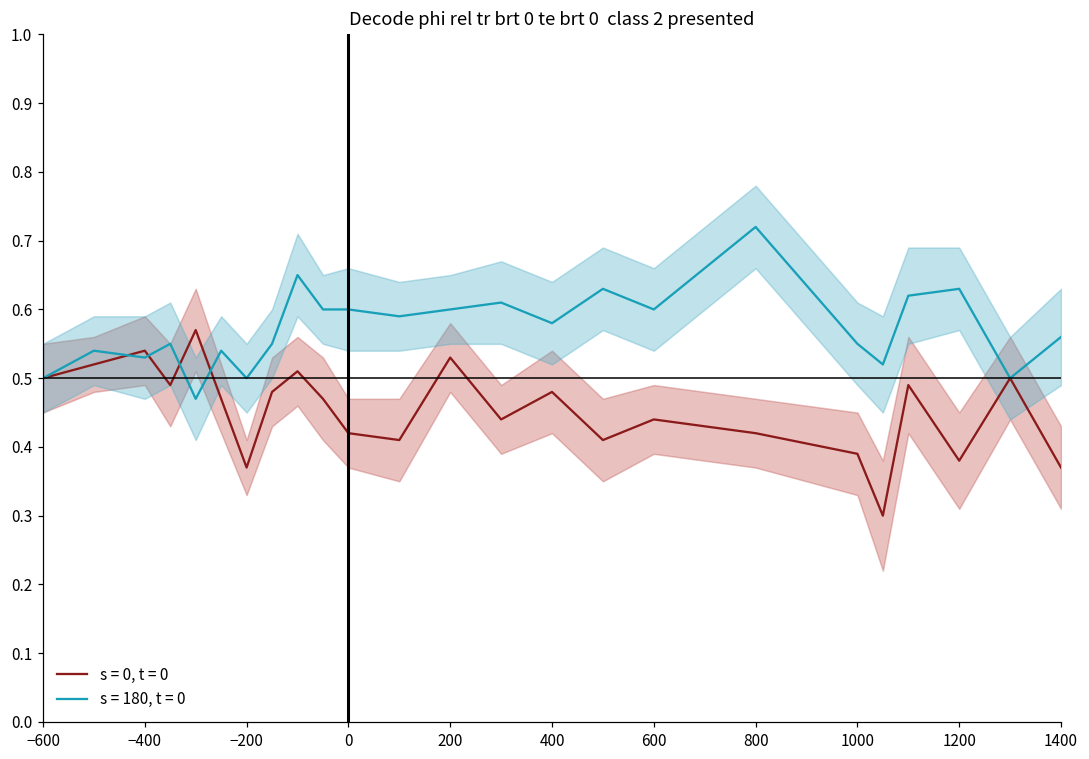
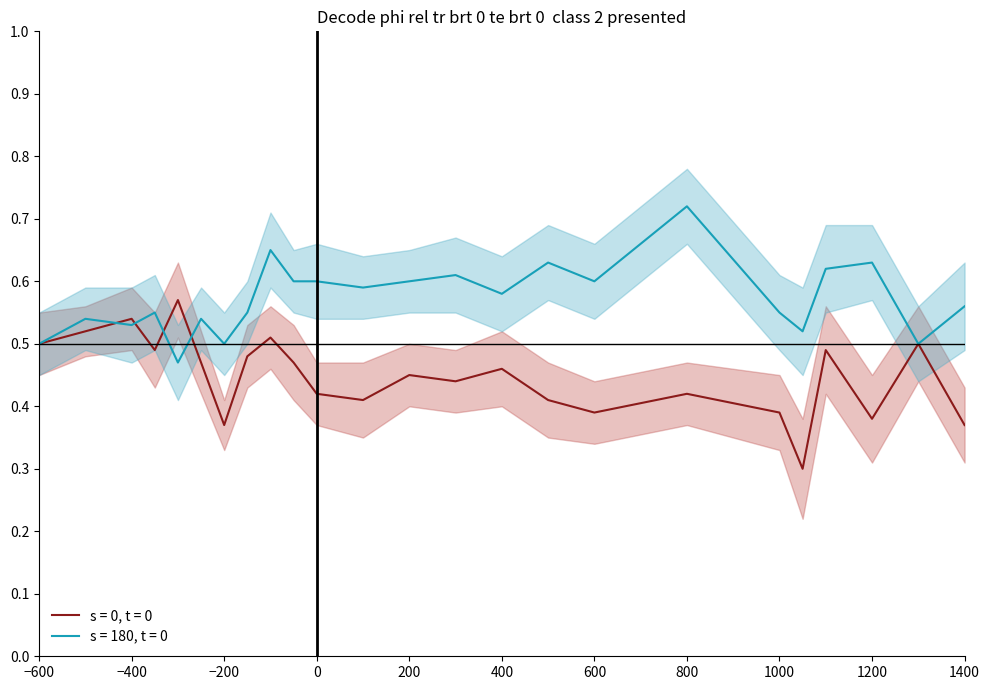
s = 0, t = 0, 200: 0.53 -> 0.45
s = 0, t = 0, 400: 0.48 -> 0.46
s = 0, t = 0, 600: 0.44 -> 0.39
